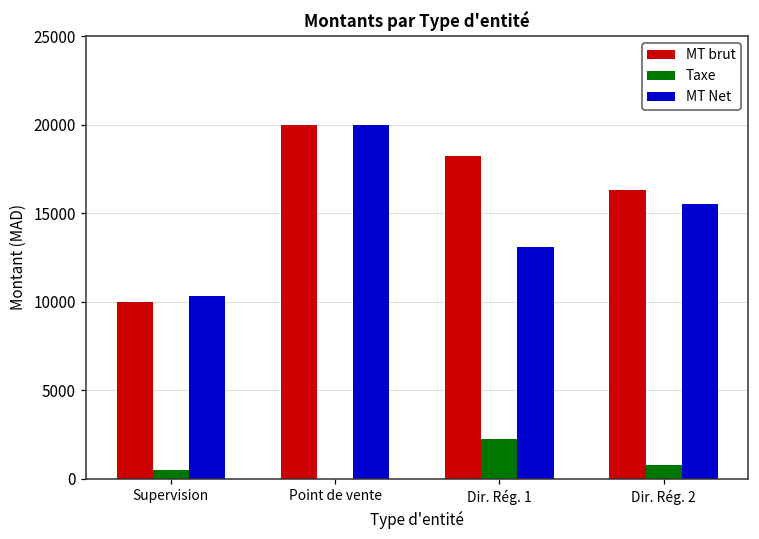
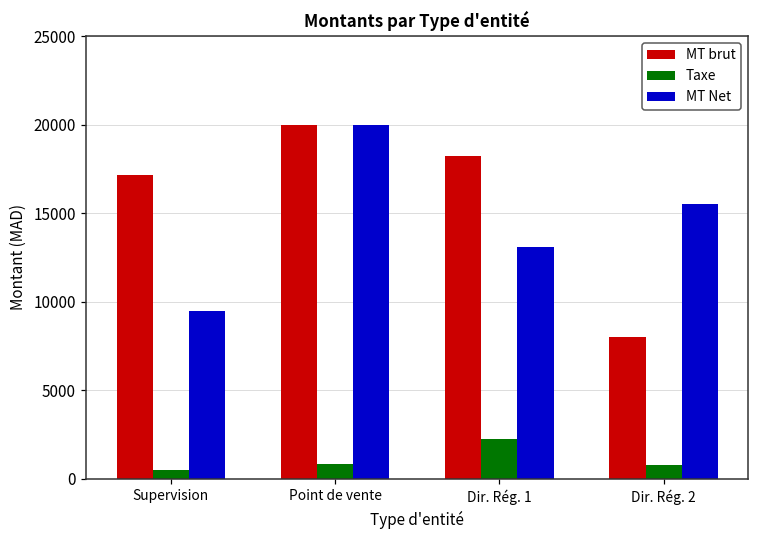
MT brut, Supervision: 10000 -> 17200
MT Net, Supervision: 10300 -> 9500
Taxe, Point de vente: 0 -> 800
MT brut, Dir. Rég. 2: 16300 -> 8000
